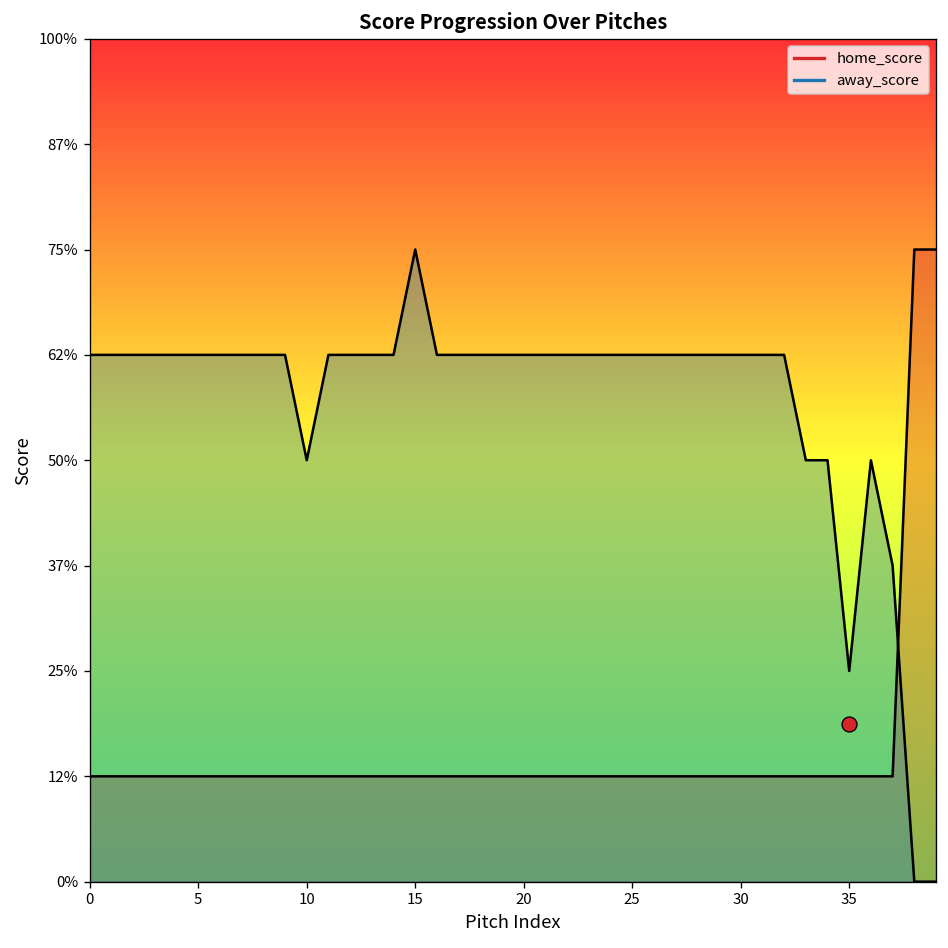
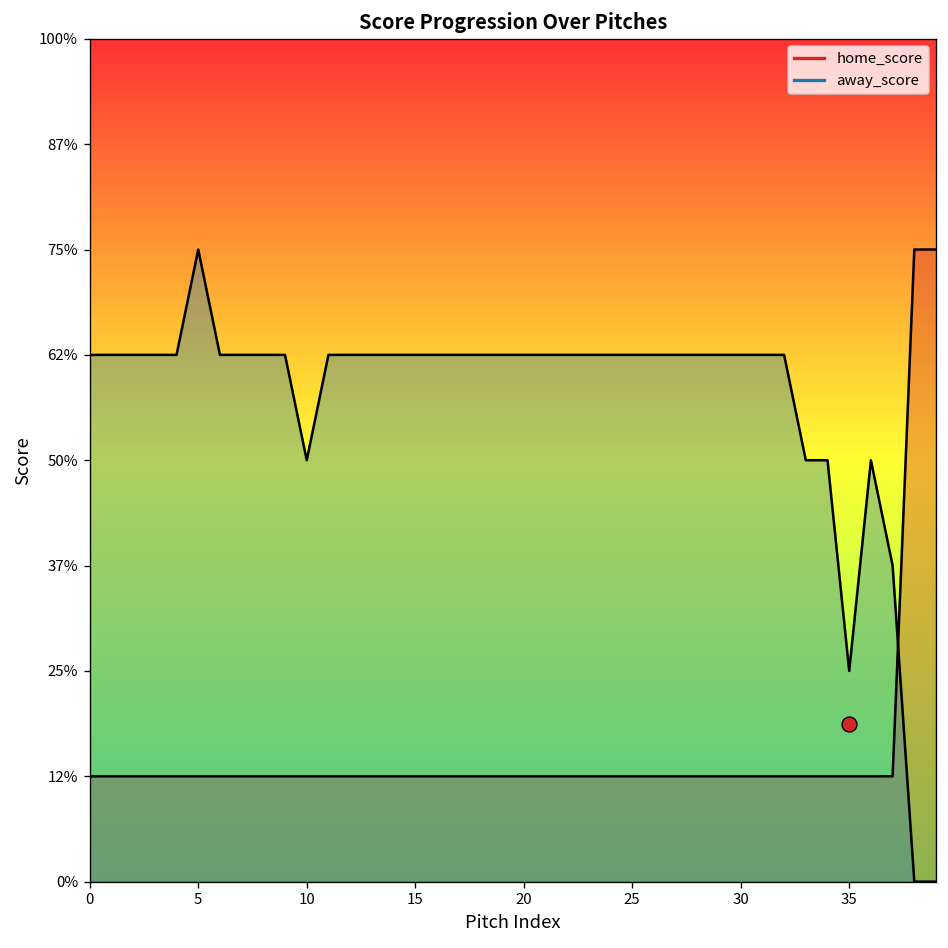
away_score, 5: 63% -> 75%
away_score, 15: 75% -> 63%
